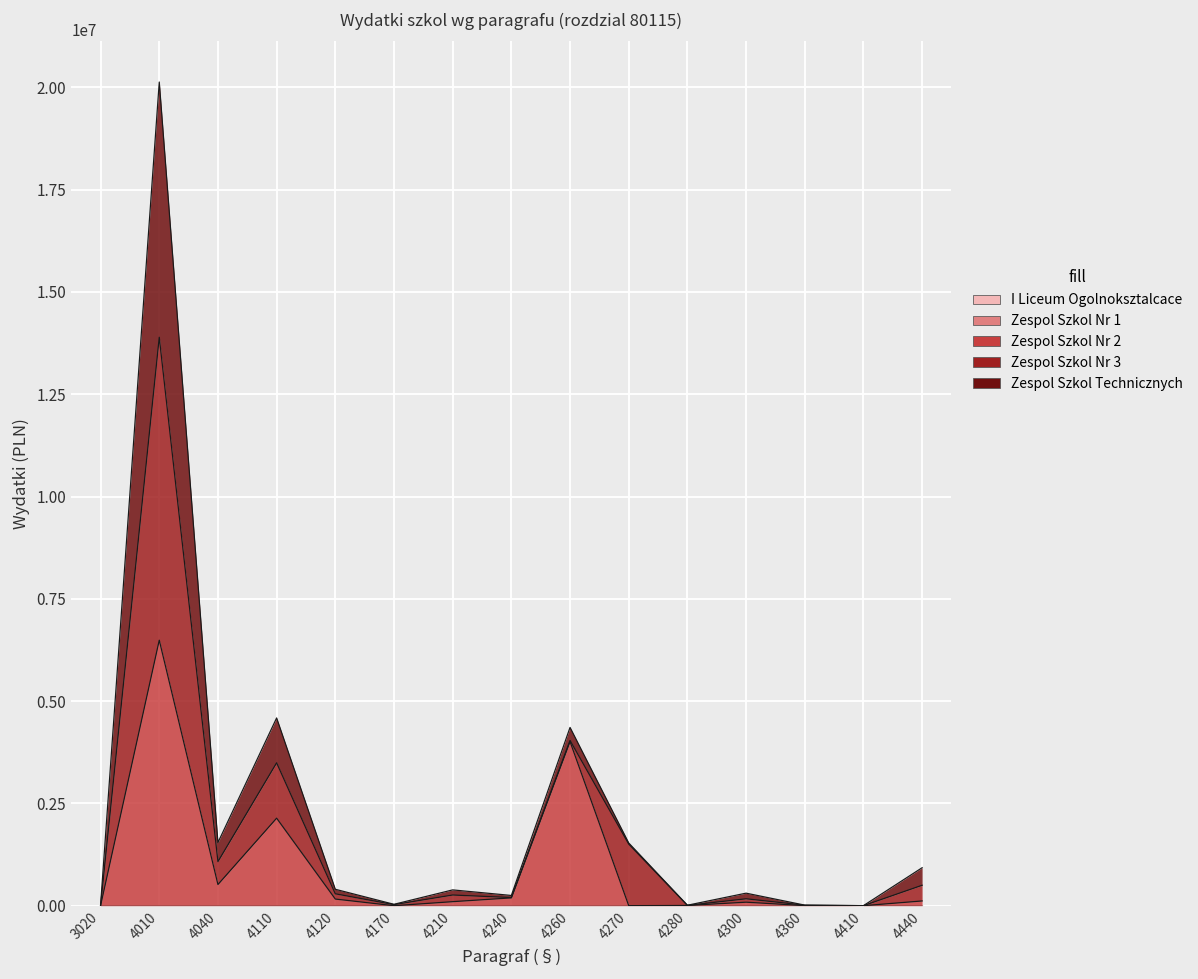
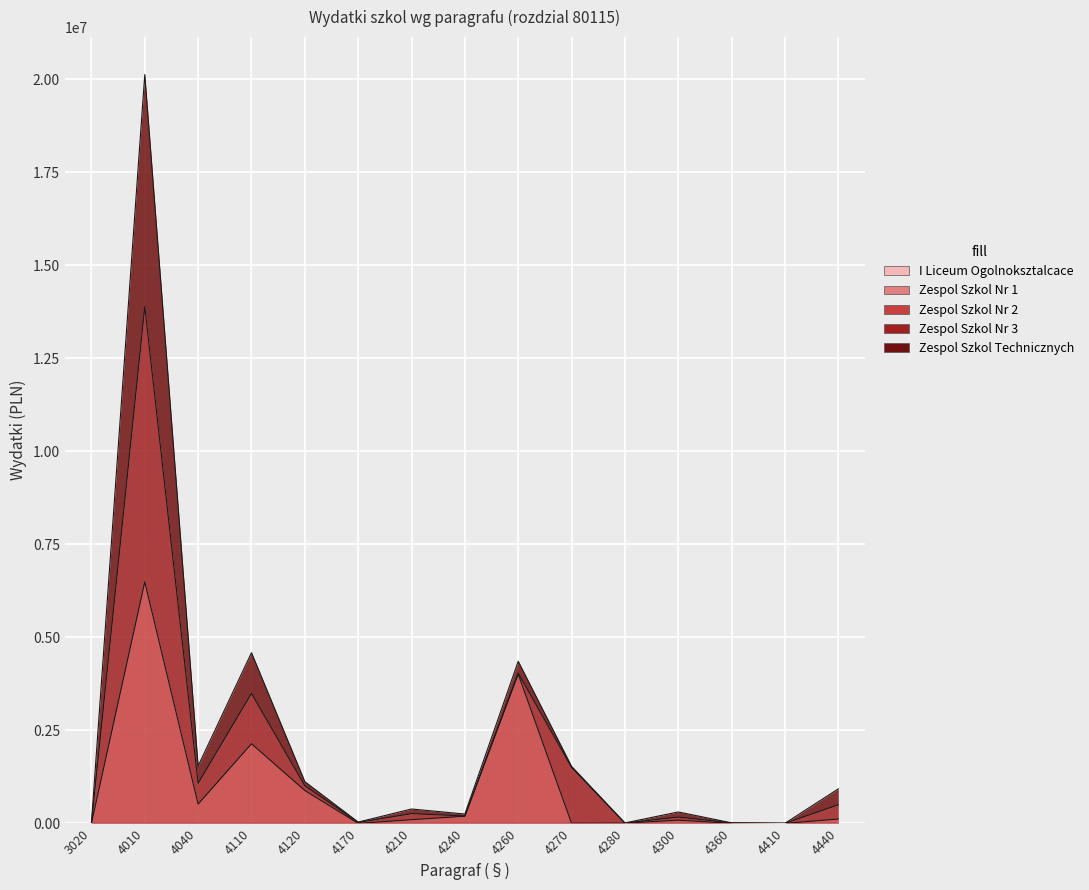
Zespol Szkol Nr 2, 4120: 200000 -> 900000
